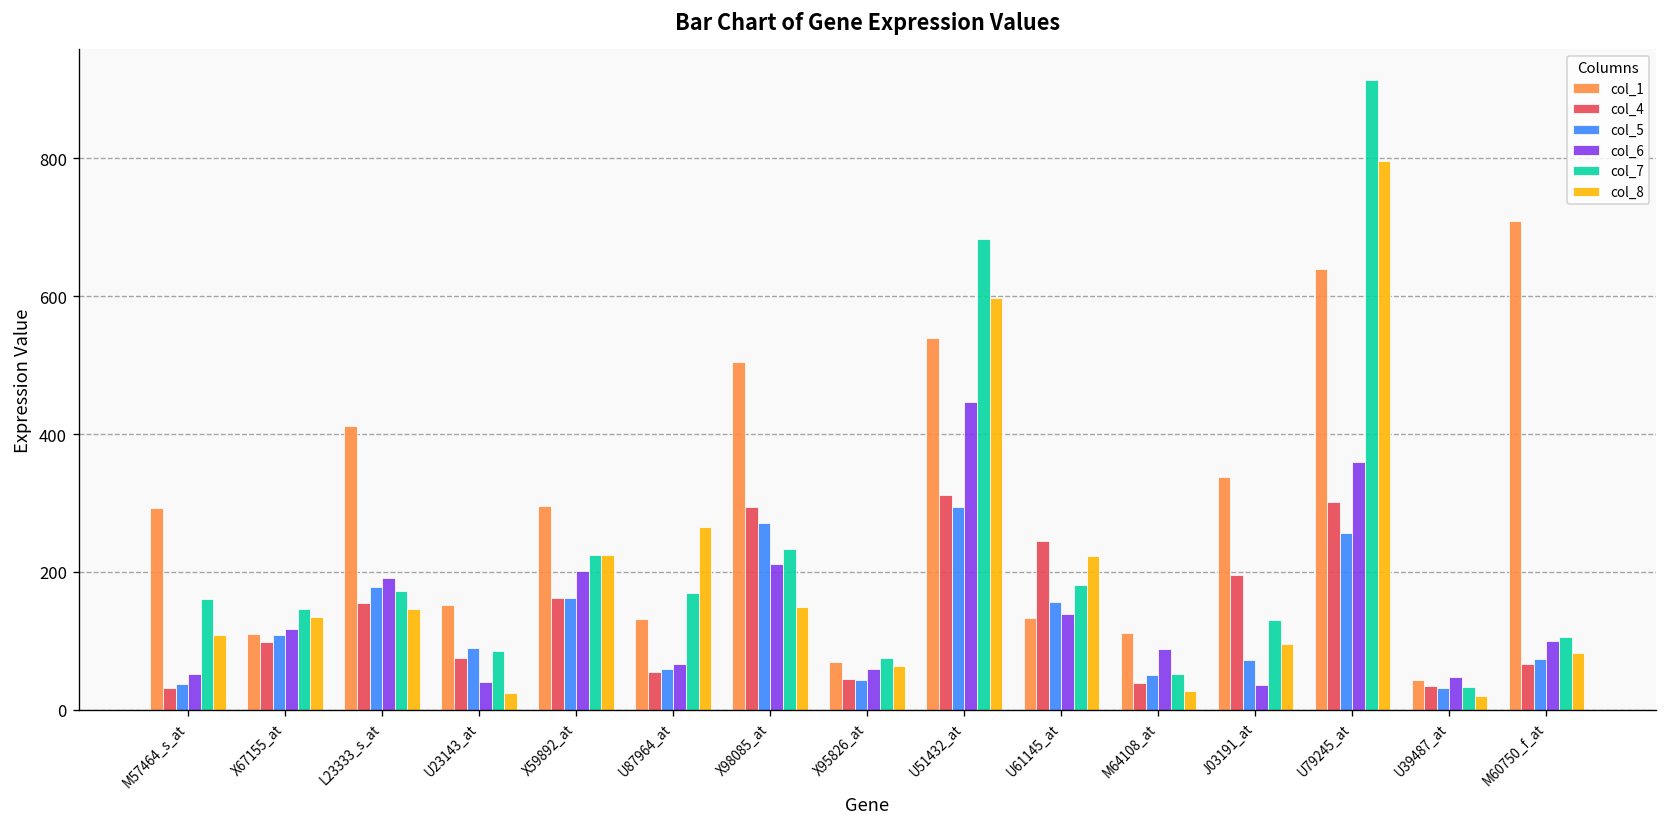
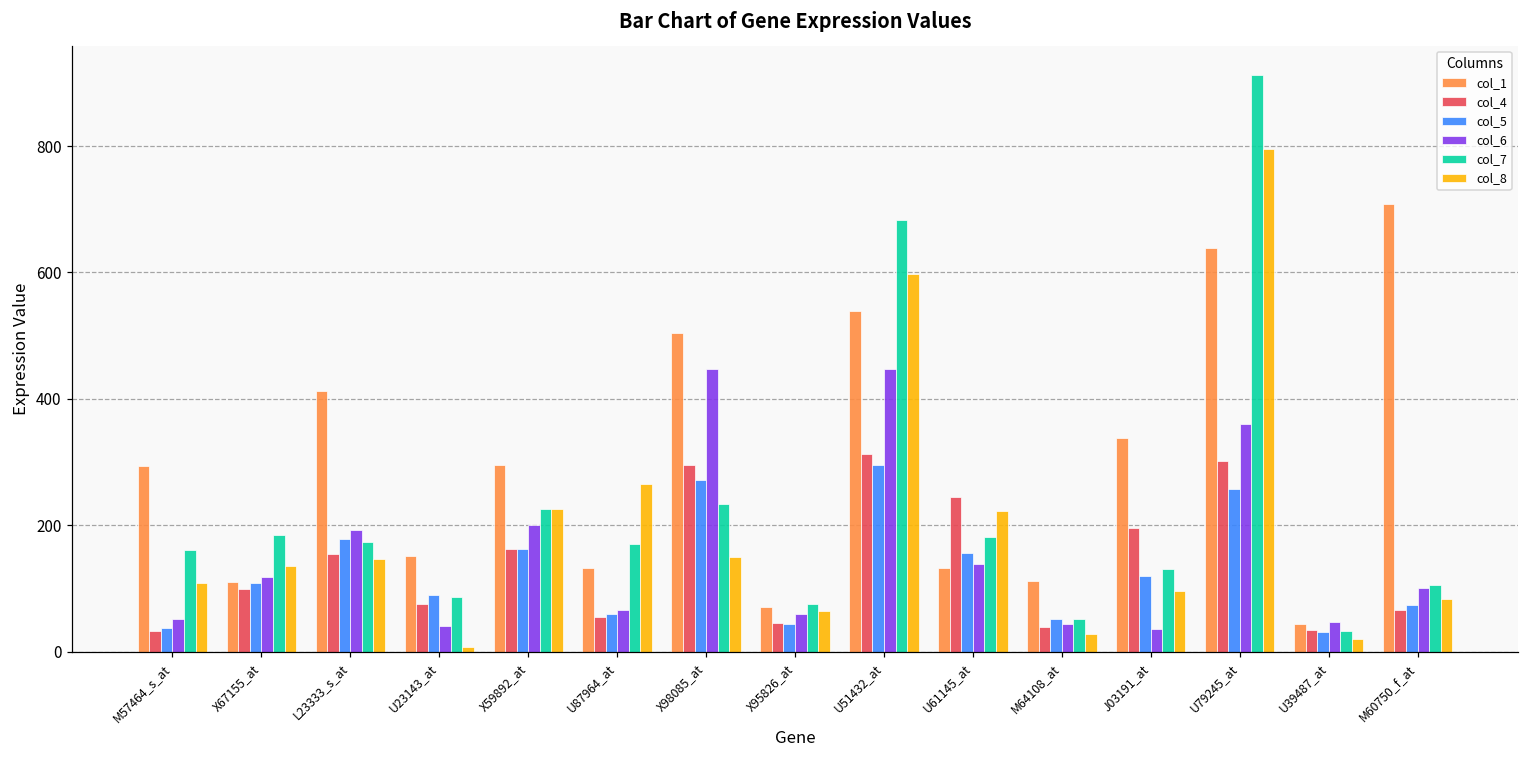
col_7, X67155_at: 150 -> 190
col_8, U23143_at: 20 -> 10
col_6, X98085_at: 210 -> 450
col_6, M64108_at: 90 -> 40
col_5, J03191_at: 70 -> 120
